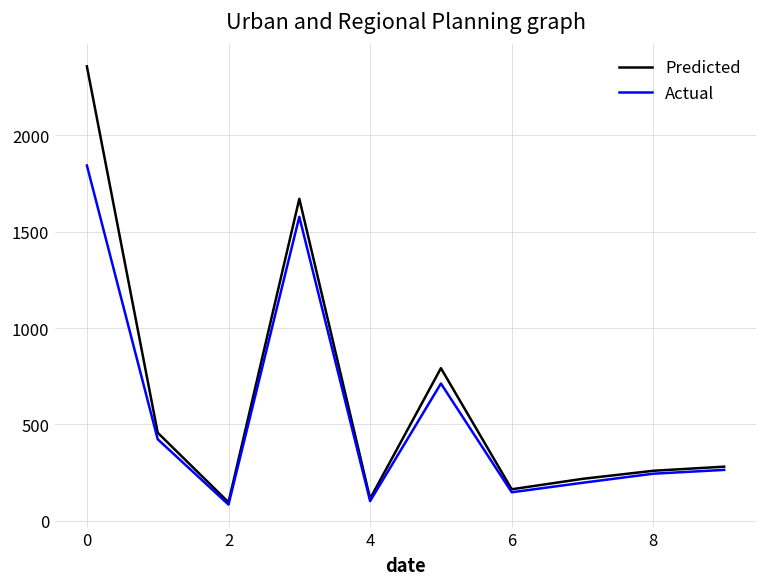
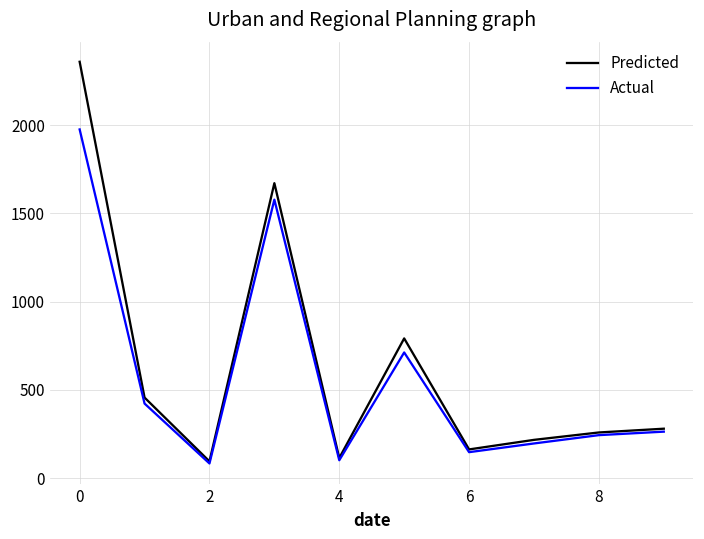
Actual, 0: 1840 -> 1980
